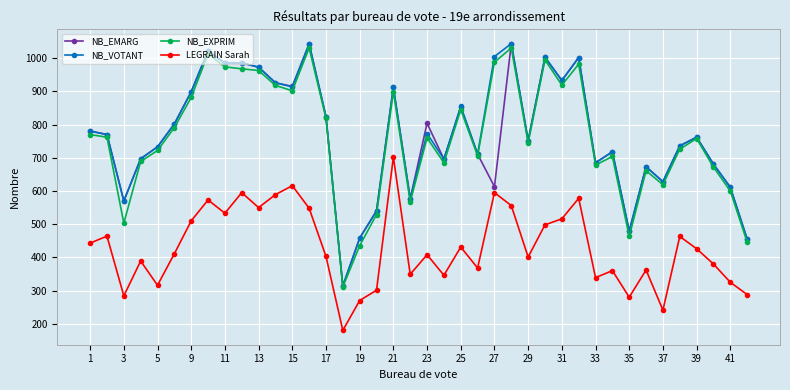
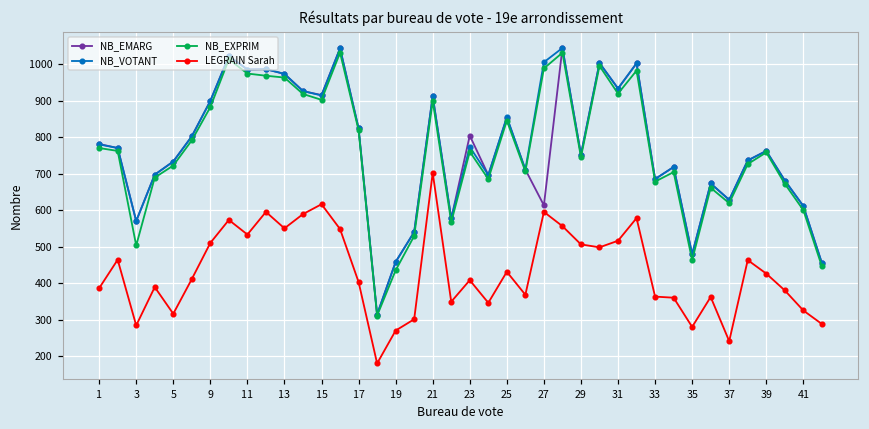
LEGRAIN Sarah, 1: 440 -> 390
LEGRAIN Sarah, 29: 400 -> 510
LEGRAIN Sarah, 33: 340 -> 360
